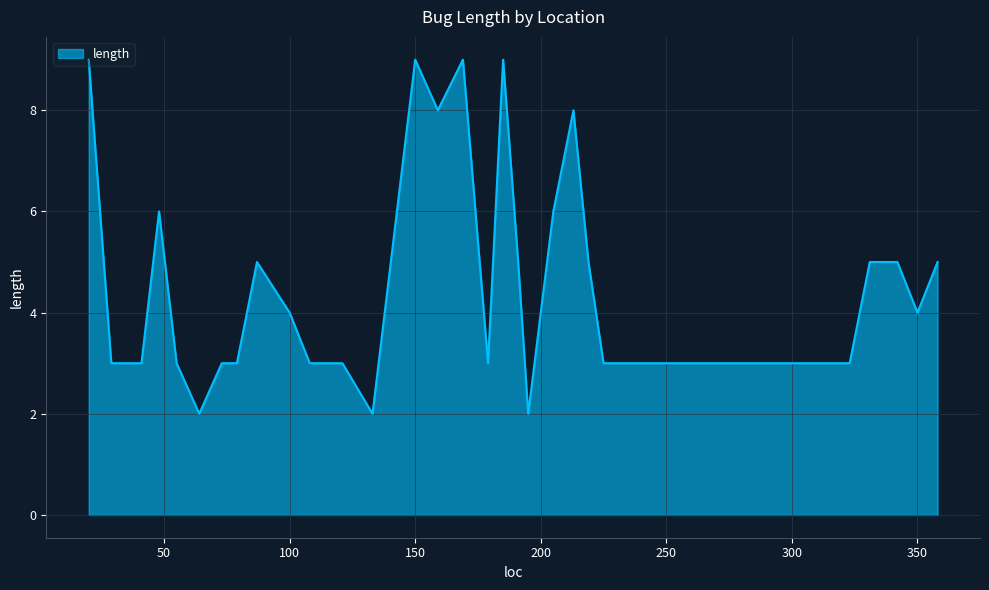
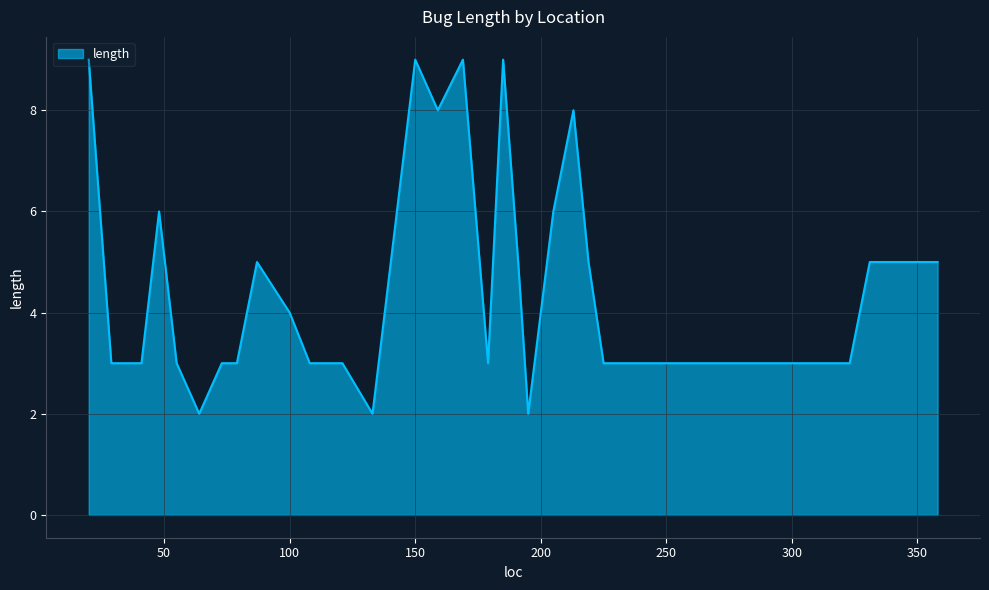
350: 4 -> 5
